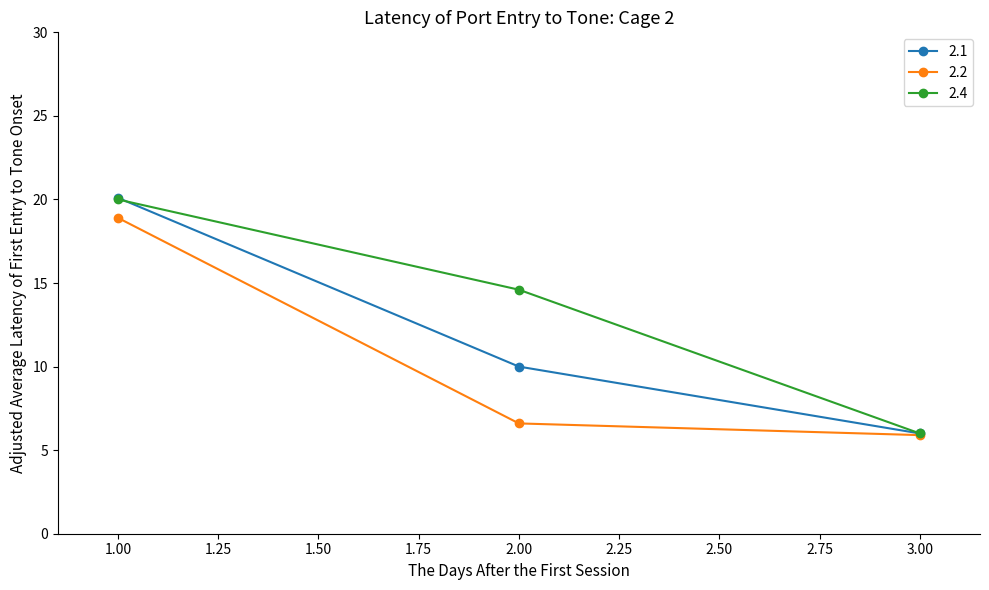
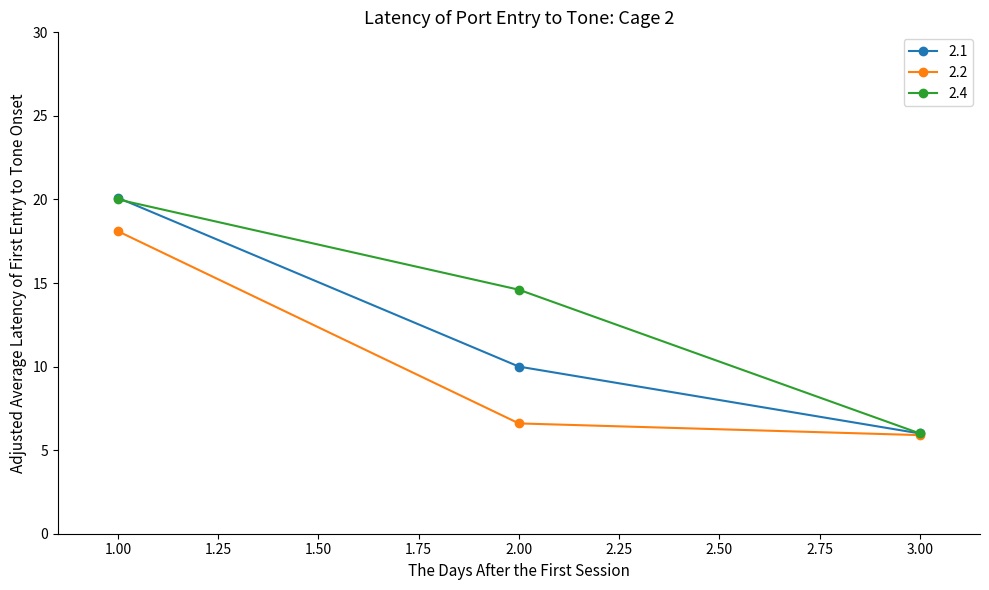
2.2, 1.00: 18.9 -> 18.1
